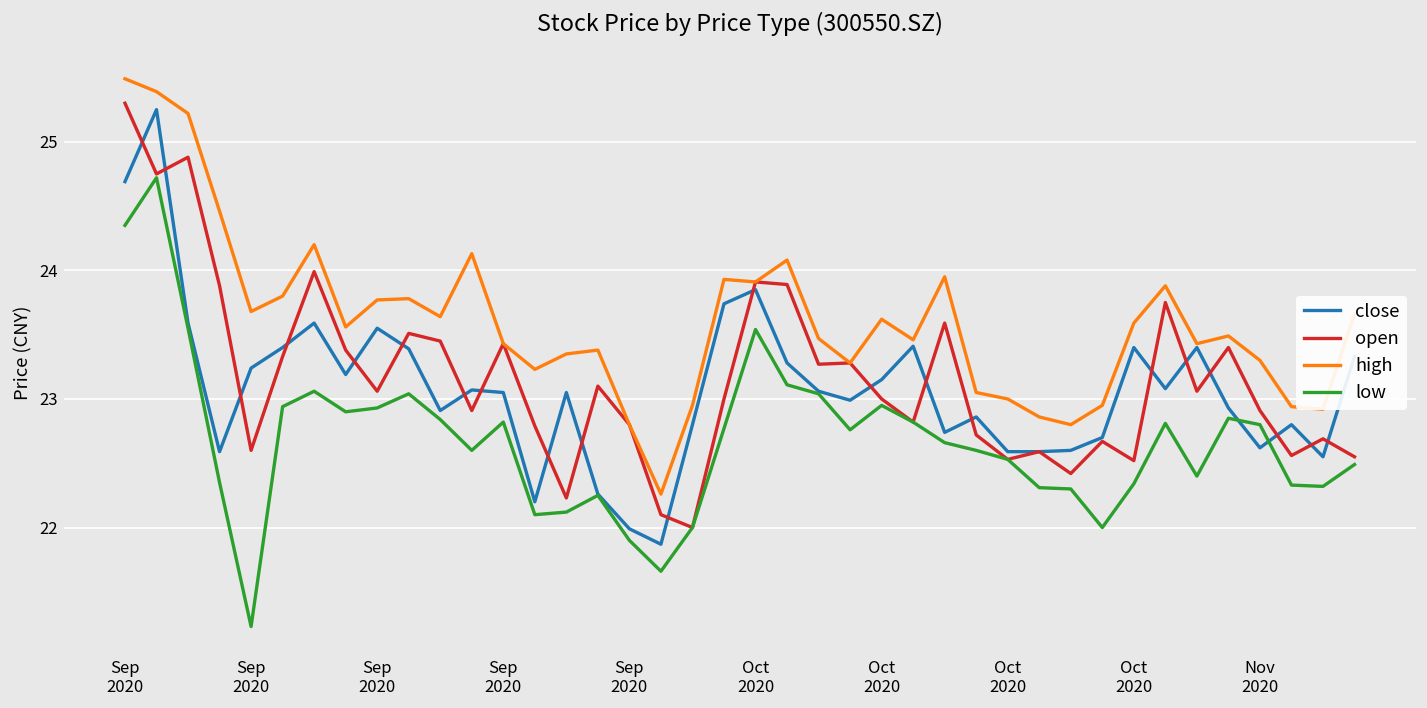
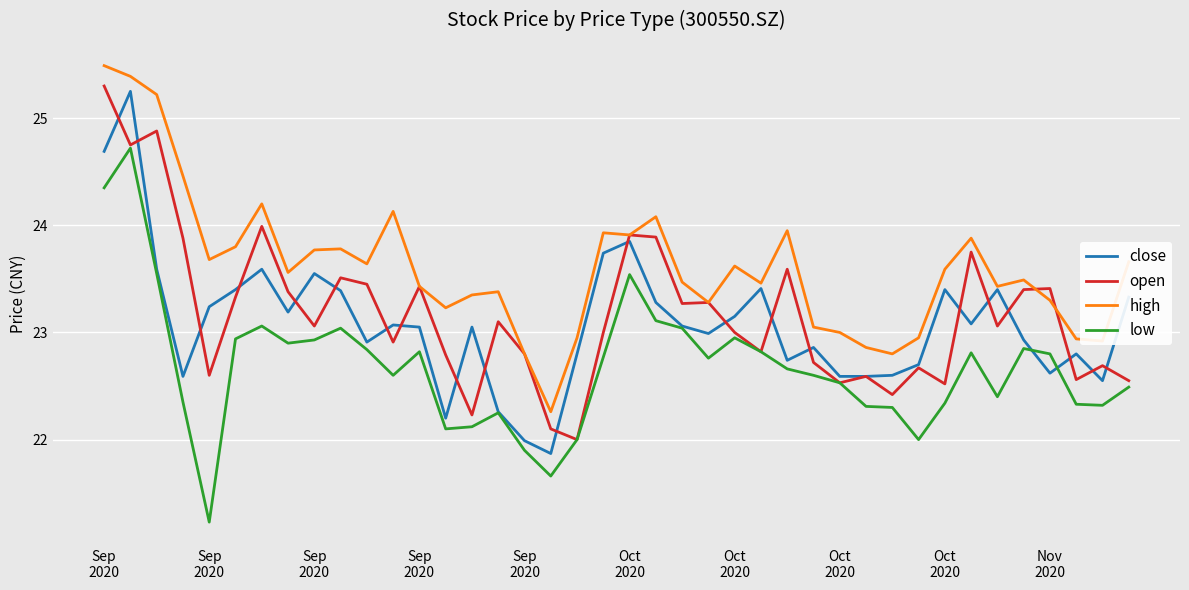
open, Nov 2020: 22.91 -> 23.41
